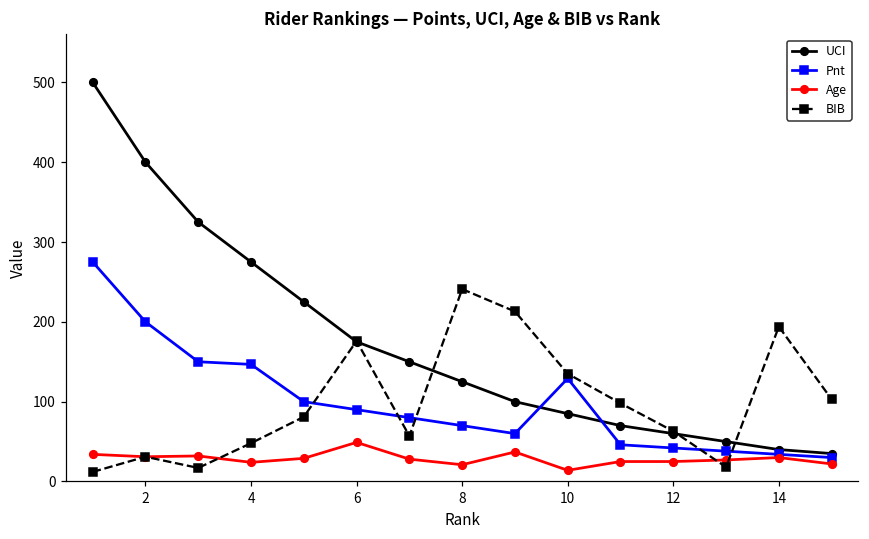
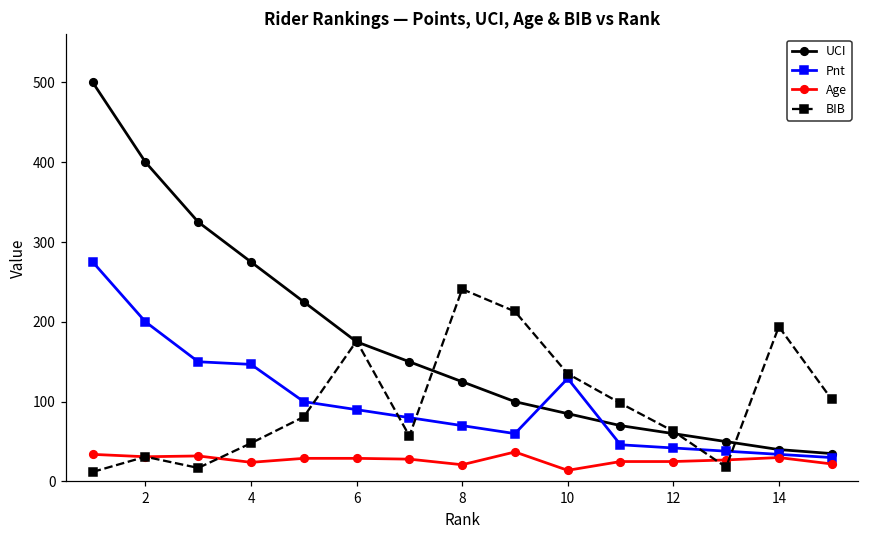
Age, 6: 50 -> 30
